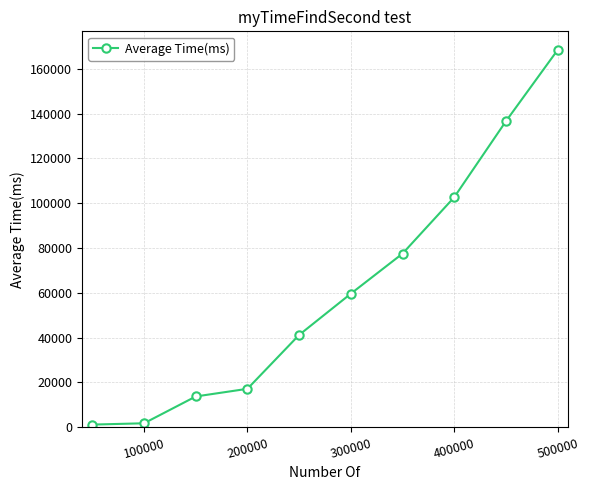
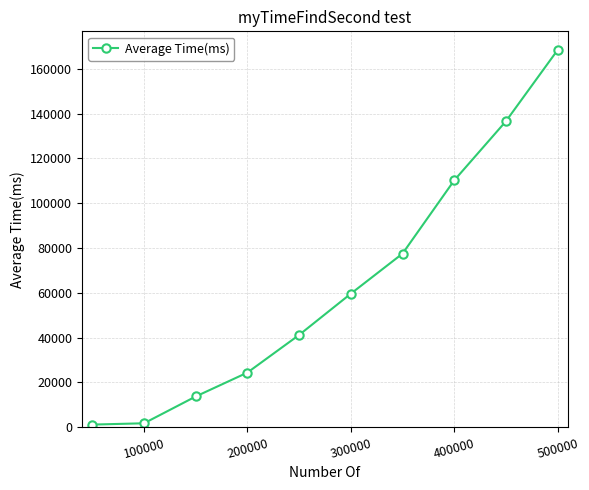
200000: 17000 -> 24000
400000: 103000 -> 110000
